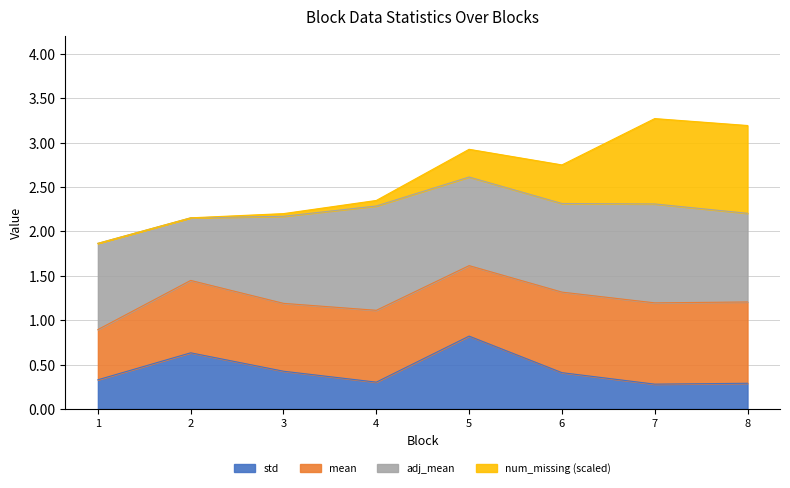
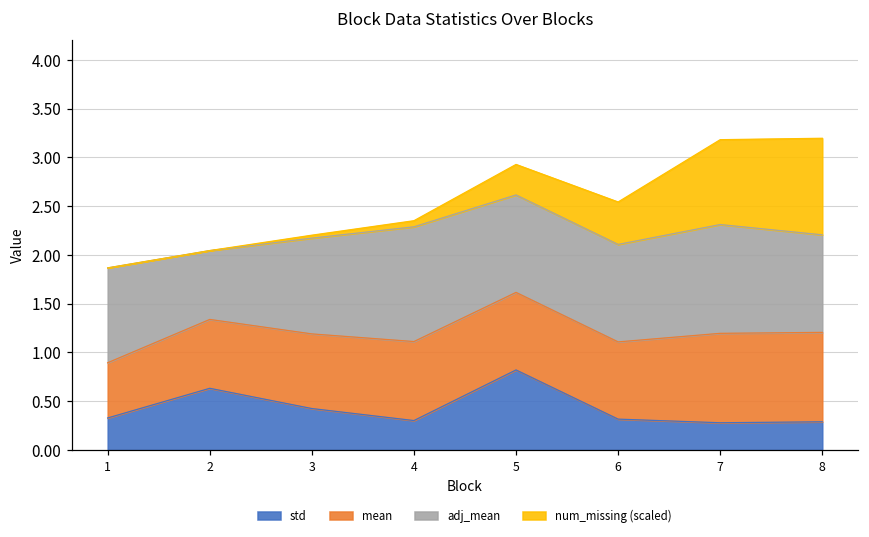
mean, 2: 0.8 -> 0.7
std, 6: 0.4 -> 0.3
mean, 6: 0.9 -> 0.8
num_missing (scaled), 7: 1.0 -> 0.9
